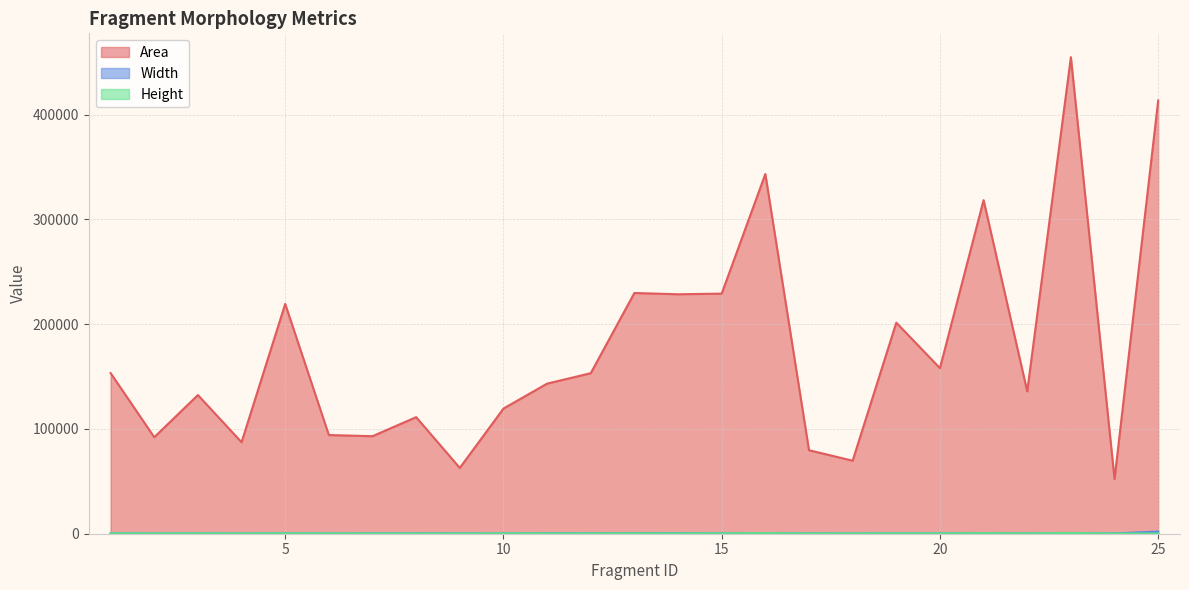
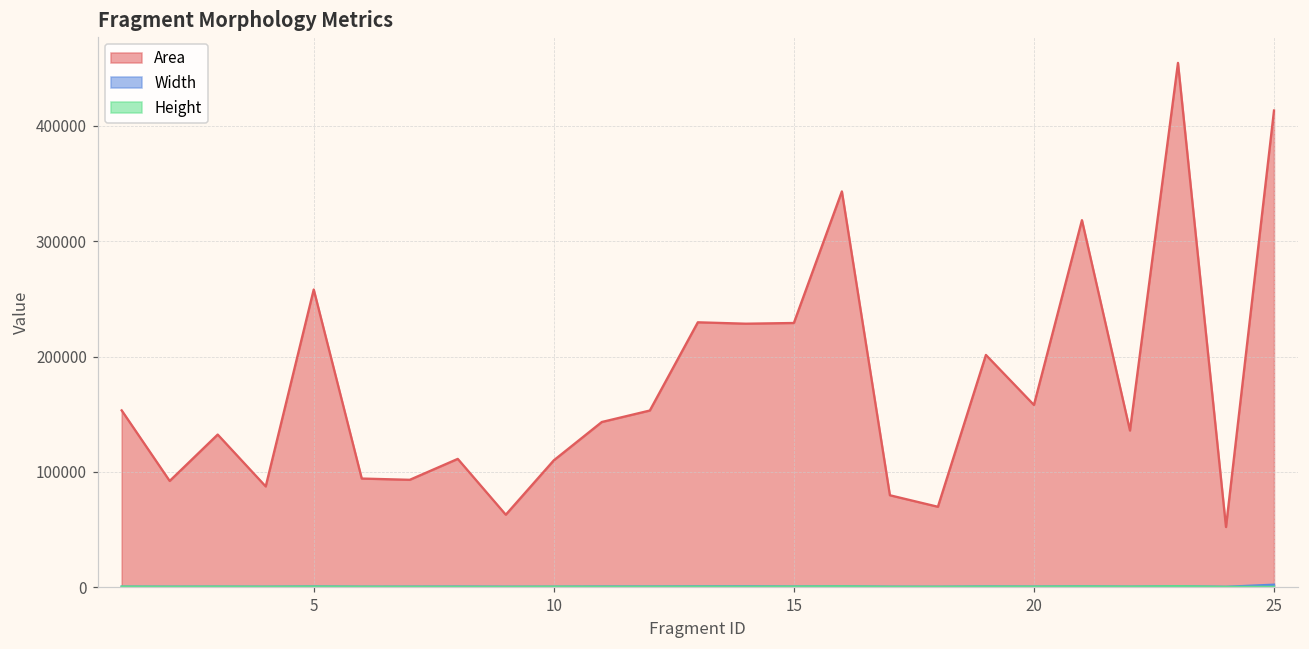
Area, 5: 219000 -> 258000
Area, 10: 119000 -> 110000
